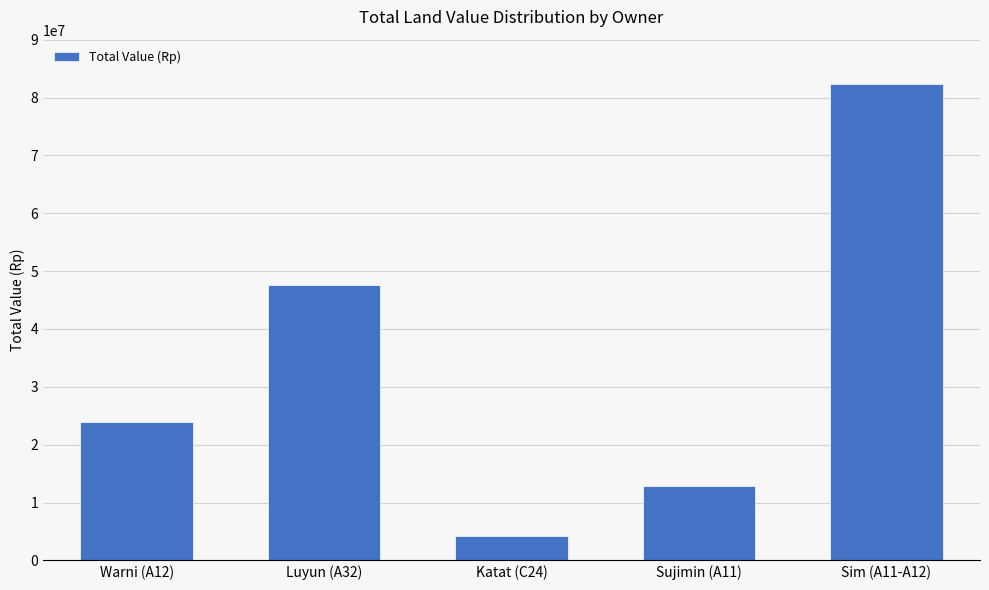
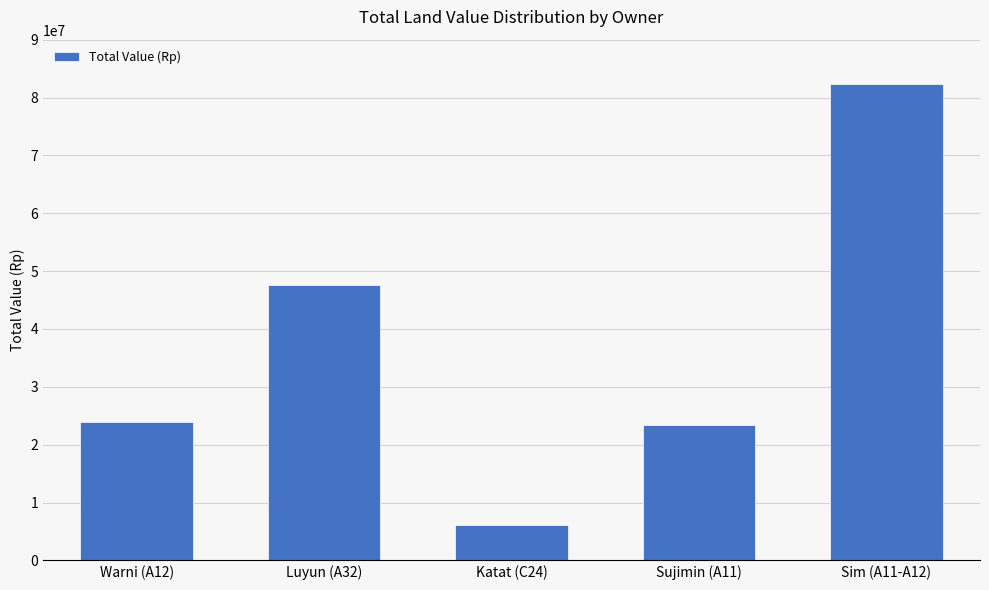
Katat (C24): 4000000 -> 6000000
Sujimin (A11): 13000000 -> 23000000
